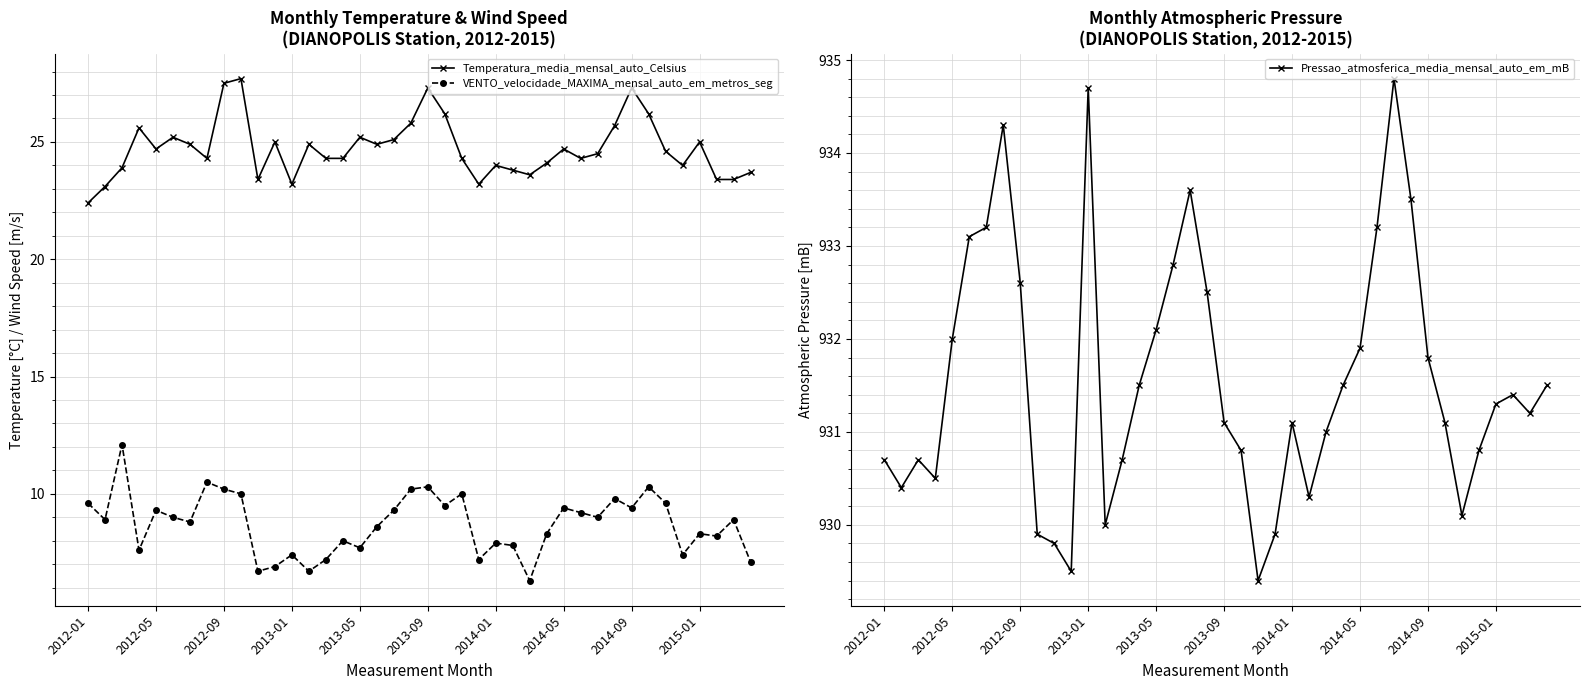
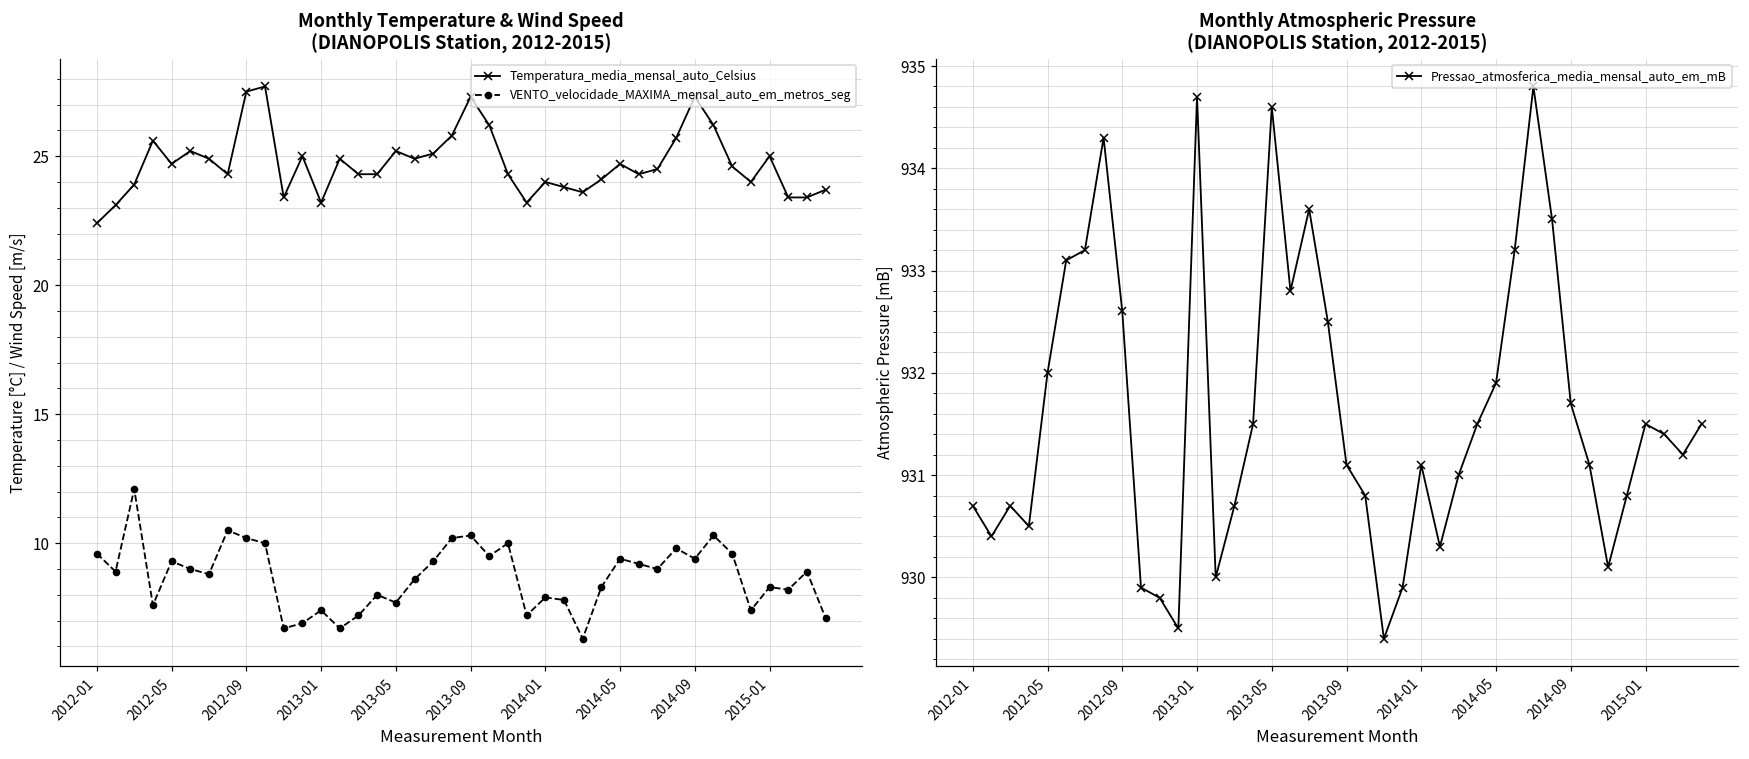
Monthly Atmospheric Pressure (DIANOPOLIS Station, 2012-2015), 2013-05: 932.1 -> 934.6
Monthly Atmospheric Pressure (DIANOPOLIS Station, 2012-2015), 2014-09: 931.8 -> 931.7
Monthly Atmospheric Pressure (DIANOPOLIS Station, 2012-2015), 2015-01: 931.3 -> 931.5
